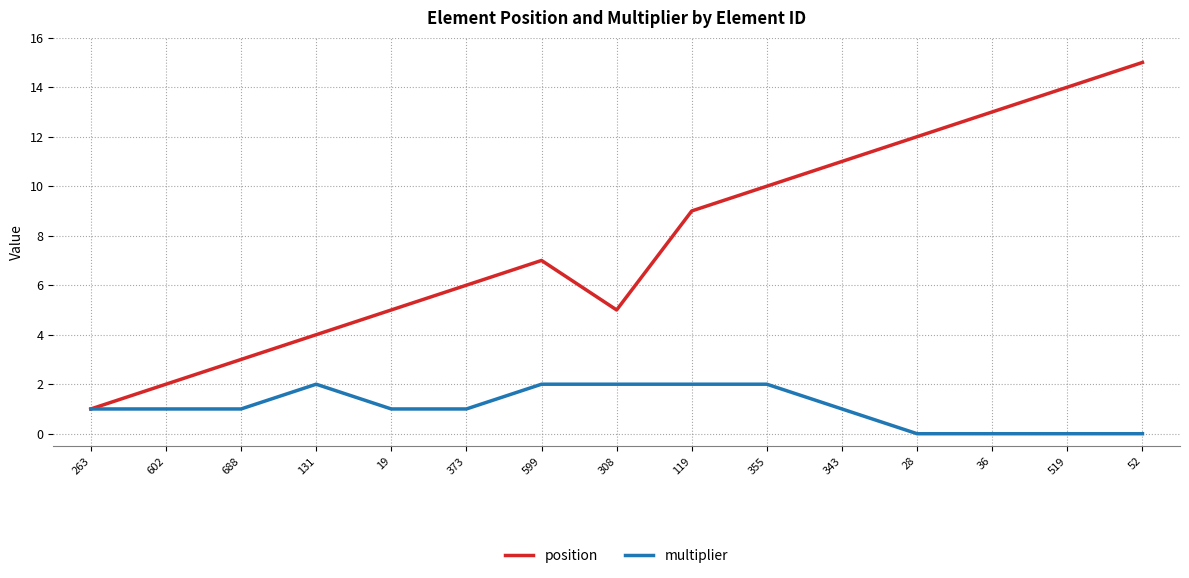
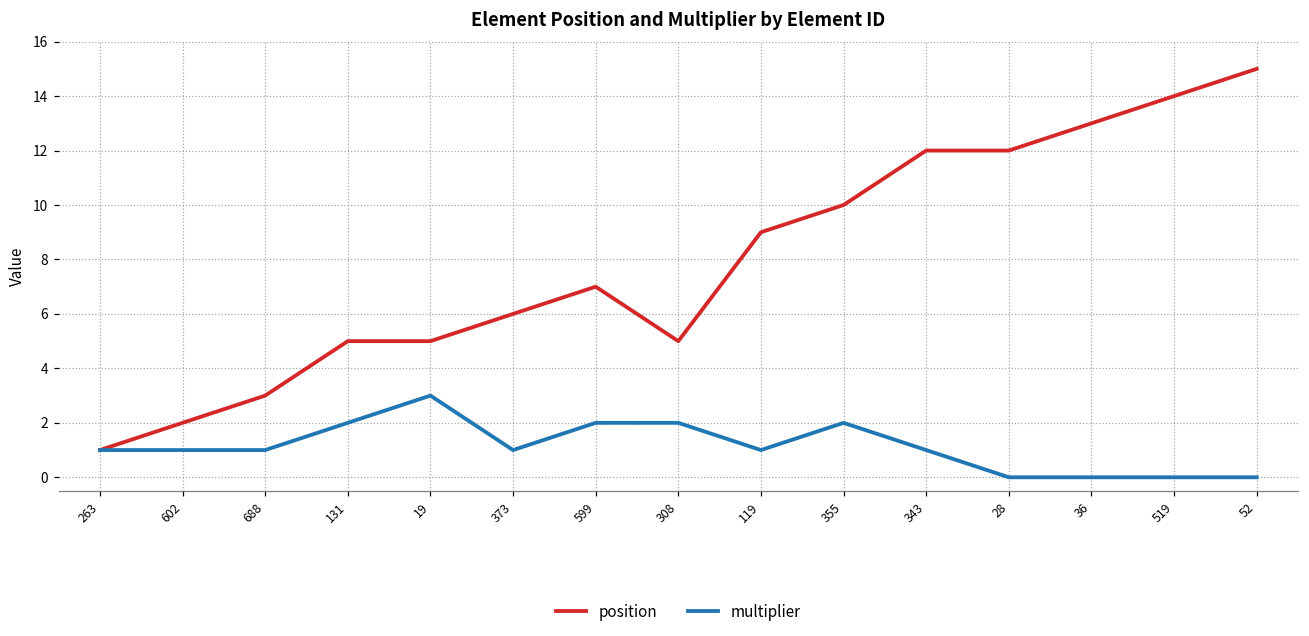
position, 131: 4 -> 5
multiplier, 19: 1 -> 3
multiplier, 119: 2 -> 1
position, 343: 11 -> 12
